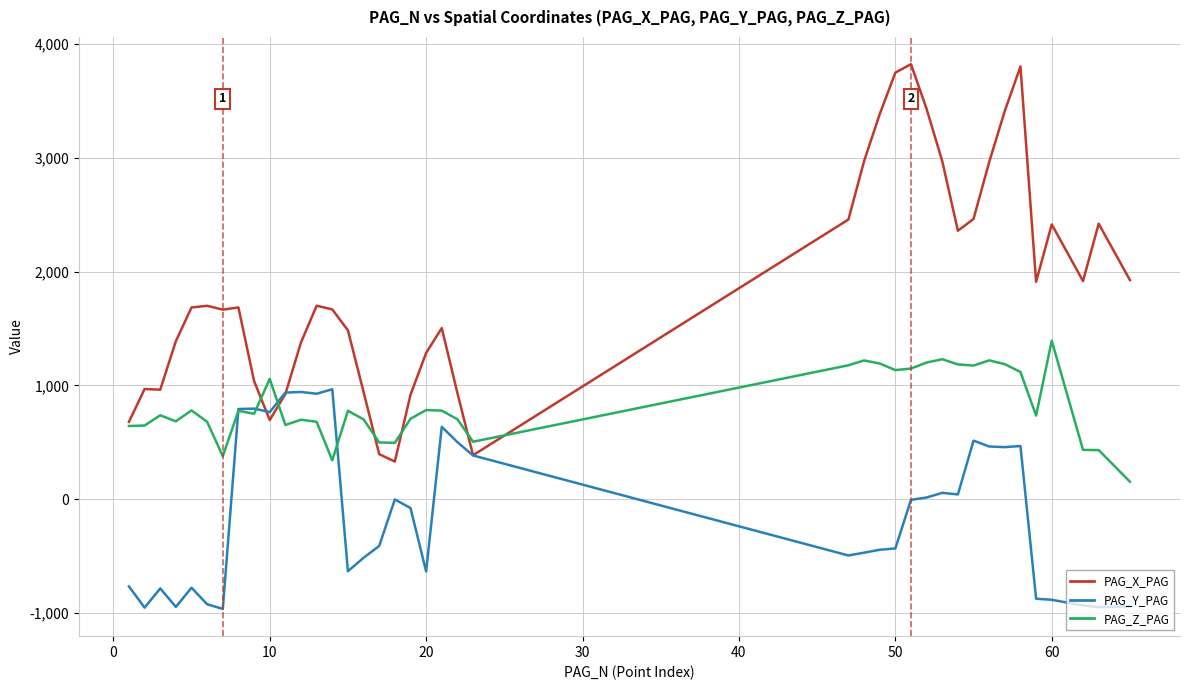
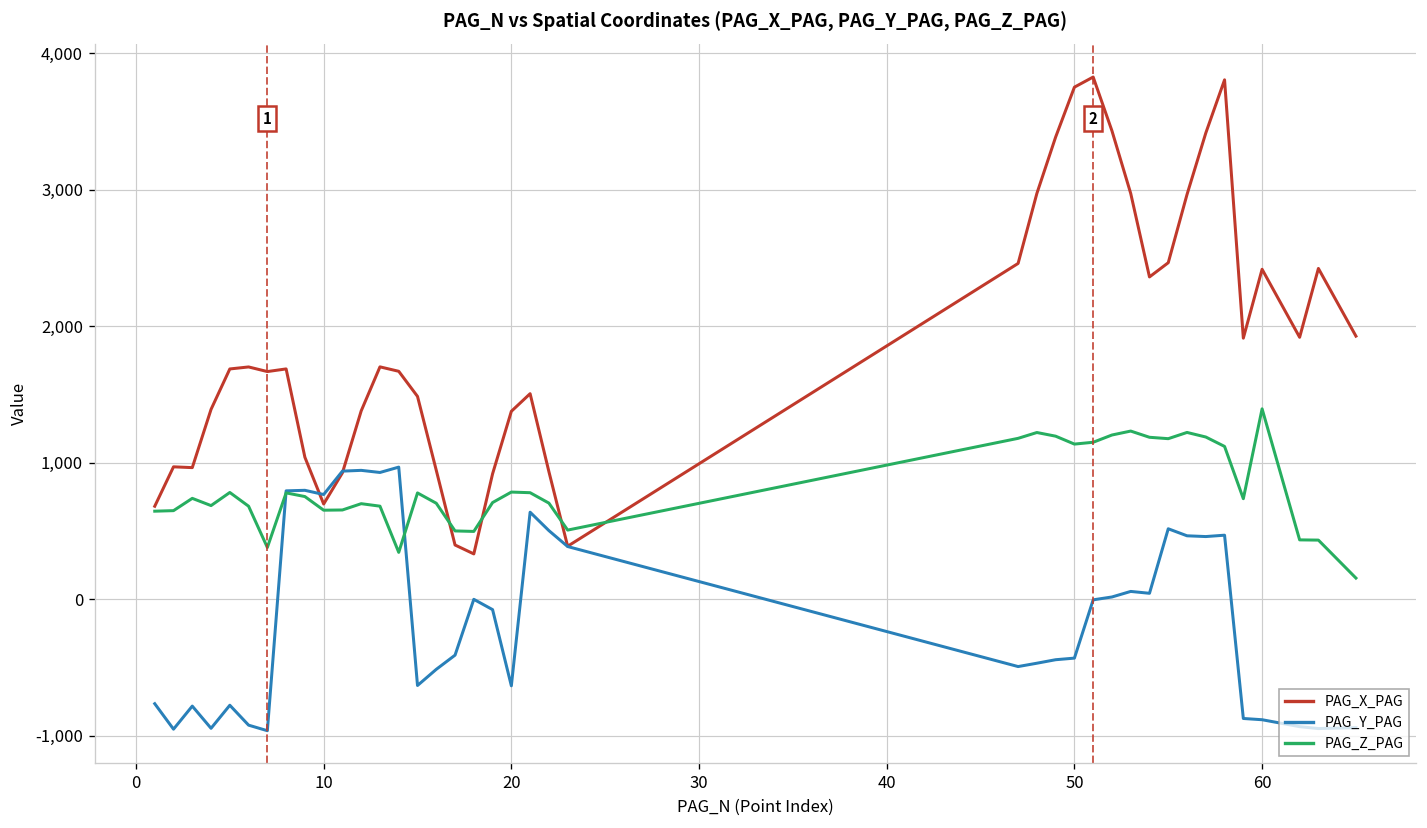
PAG_Z_PAG, 10: 1,060 -> 650
PAG_X_PAG, 20: 1,290 -> 1,380
